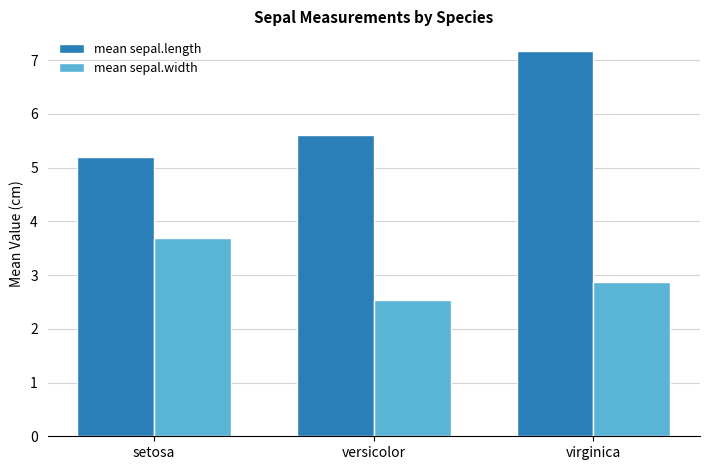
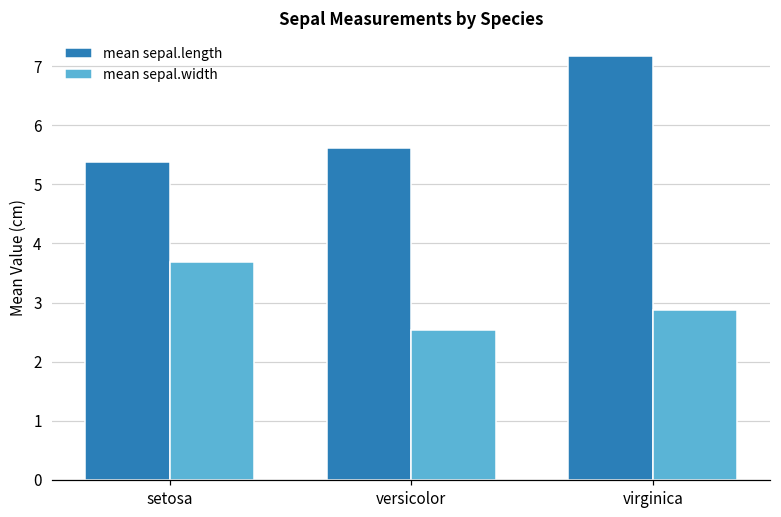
mean sepal.length, setosa: 5.2 -> 5.4
